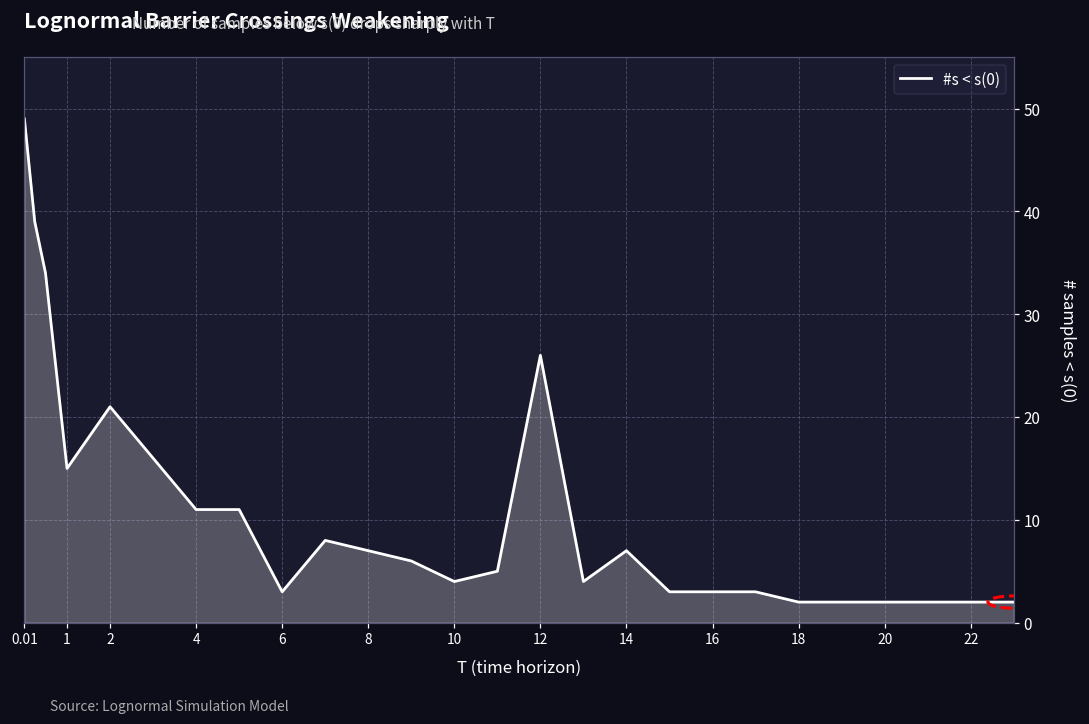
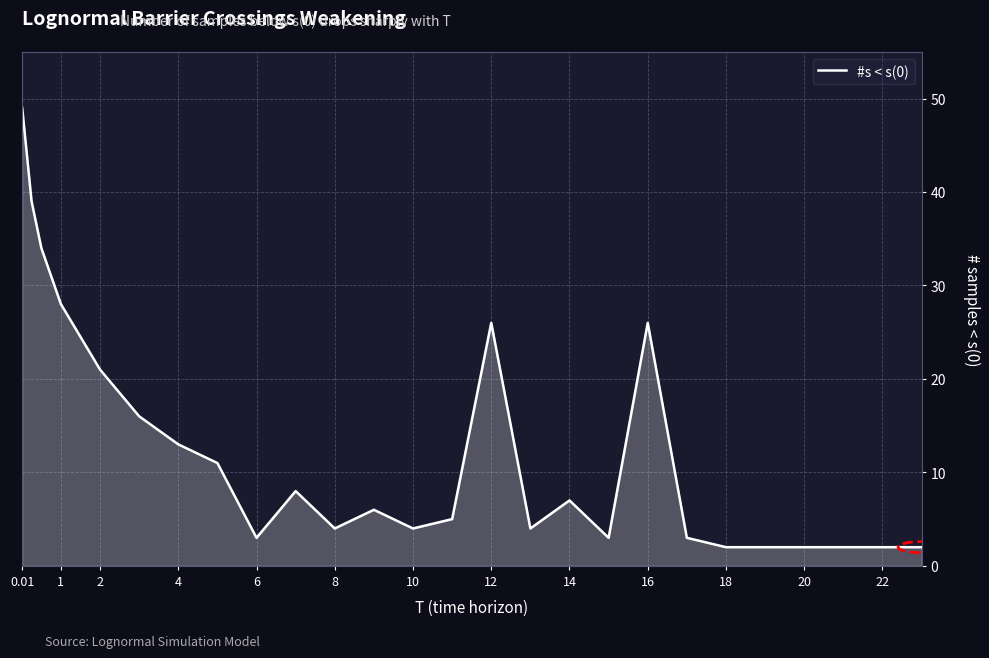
1: 15 -> 28
4: 11 -> 13
8: 7 -> 4
16: 3 -> 26
